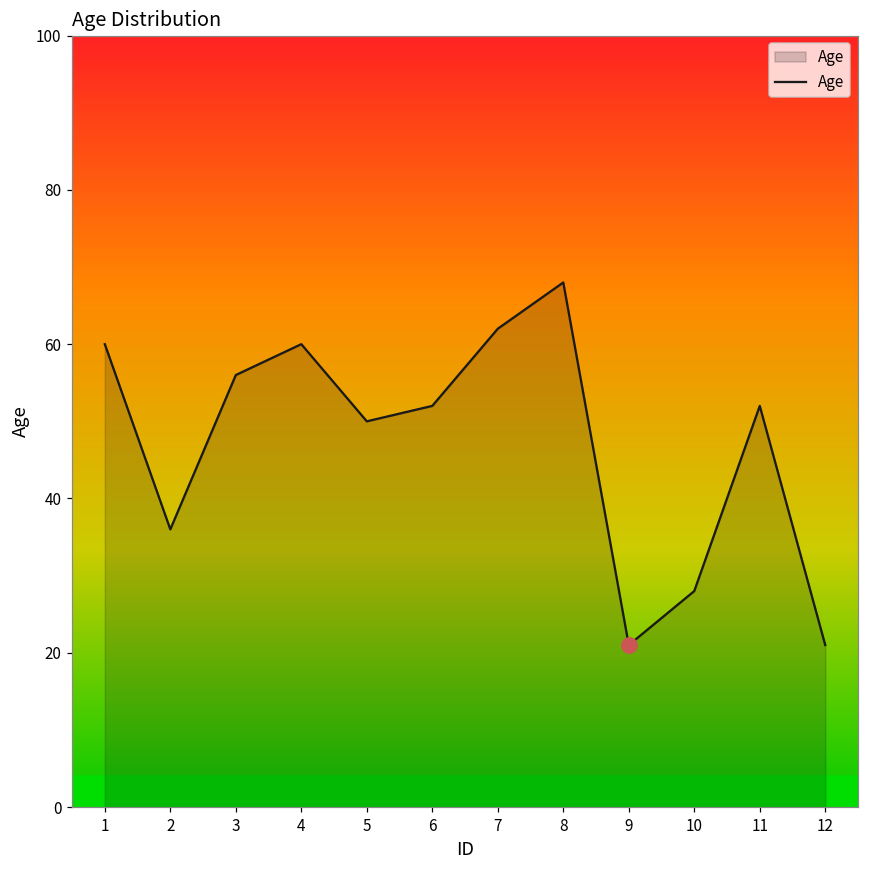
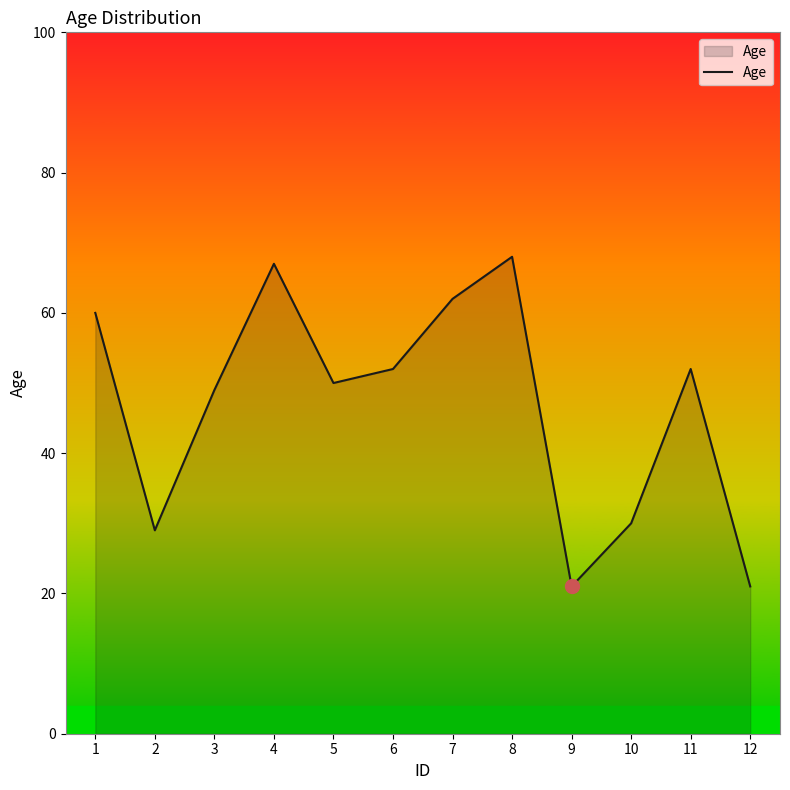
Age, 2: 36 -> 29
Age, 3: 56 -> 49
Age, 4: 60 -> 67
Age, 10: 28 -> 30
